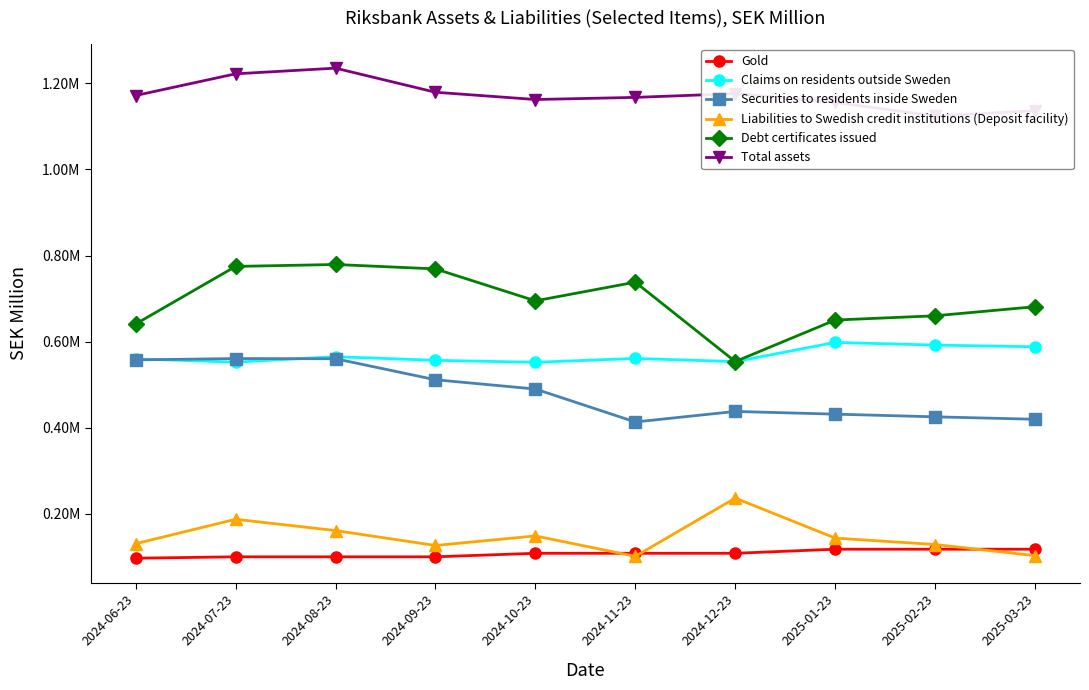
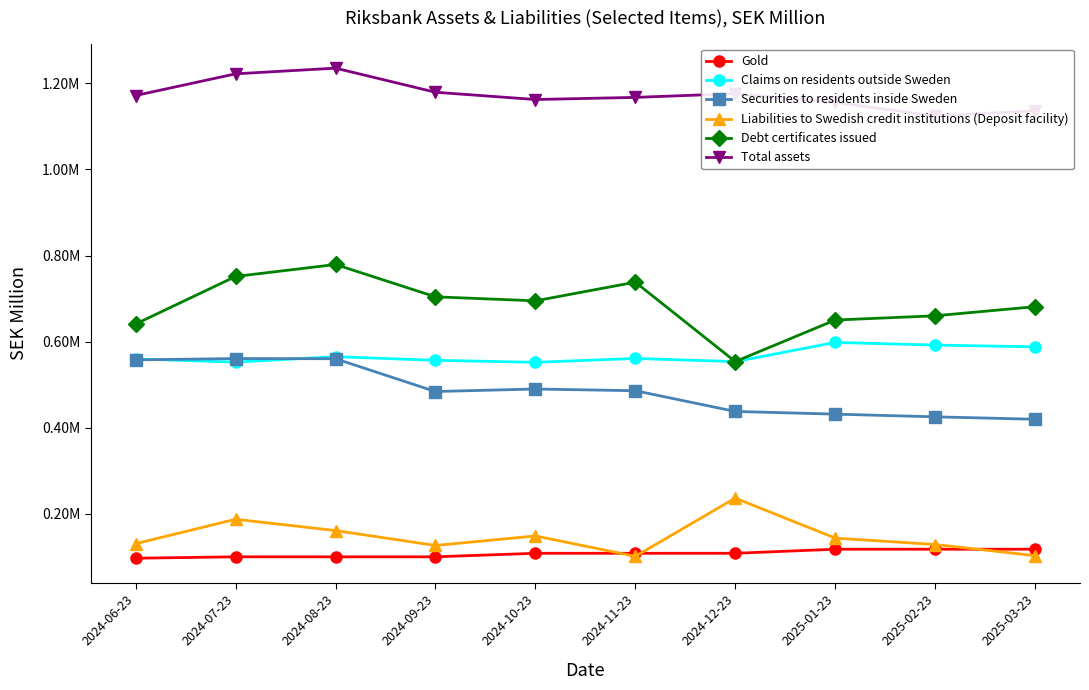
Debt certificates issued, 2024-07-23: 770000 -> 750000
Securities to residents inside Sweden, 2024-09-23: 510000 -> 480000
Debt certificates issued, 2024-09-23: 770000 -> 700000
Securities to residents inside Sweden, 2024-11-23: 410000 -> 490000
